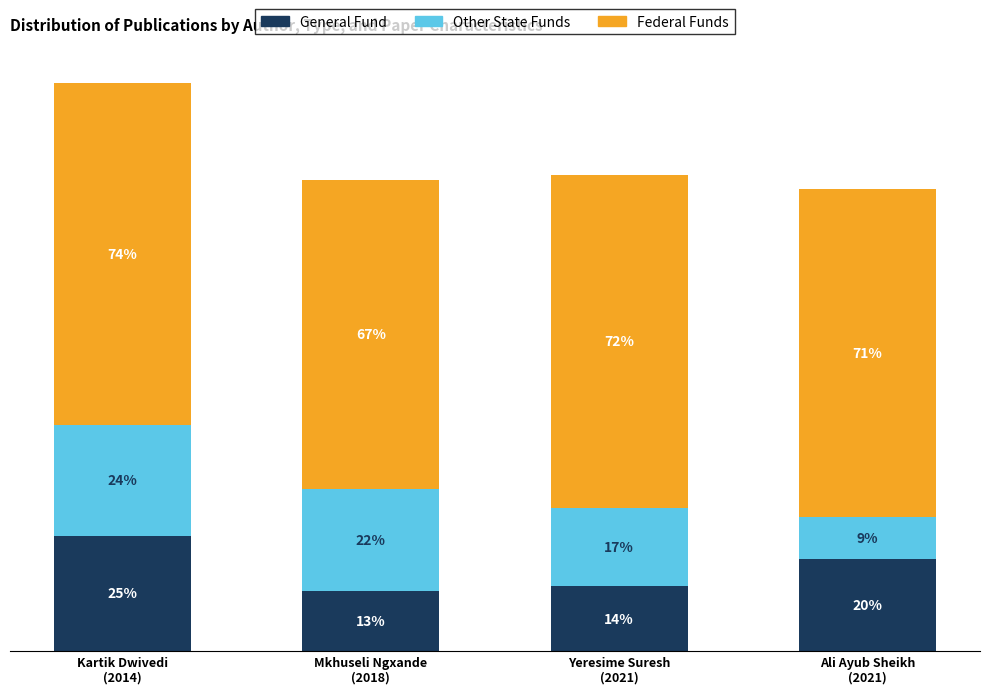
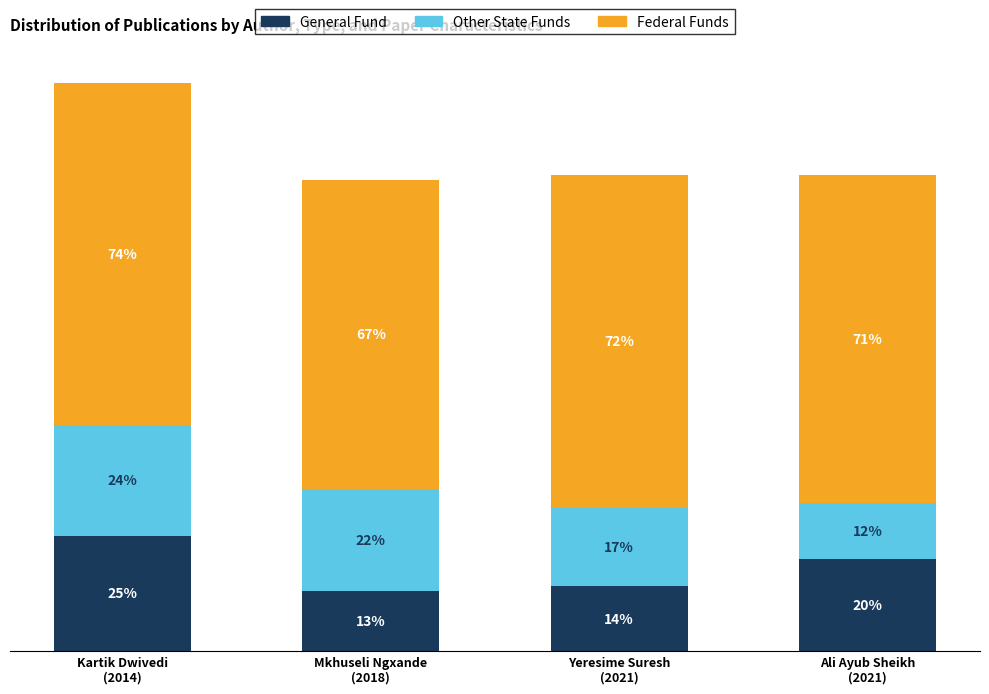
Other State Funds, Ali Ayub Sheikh (2021): 9% -> 12%
